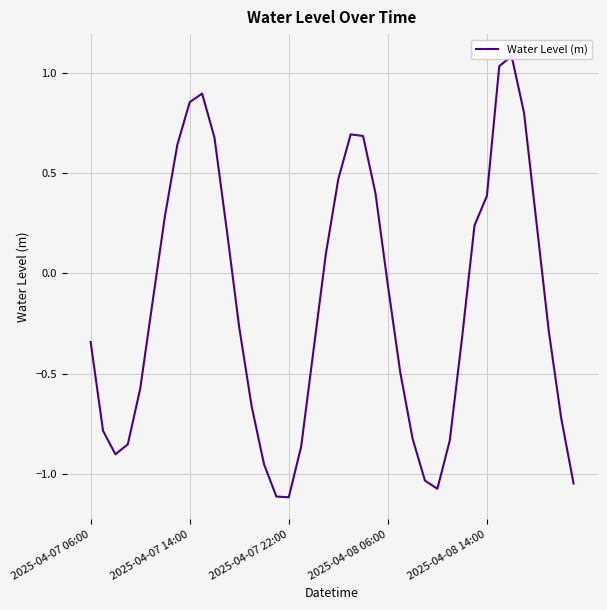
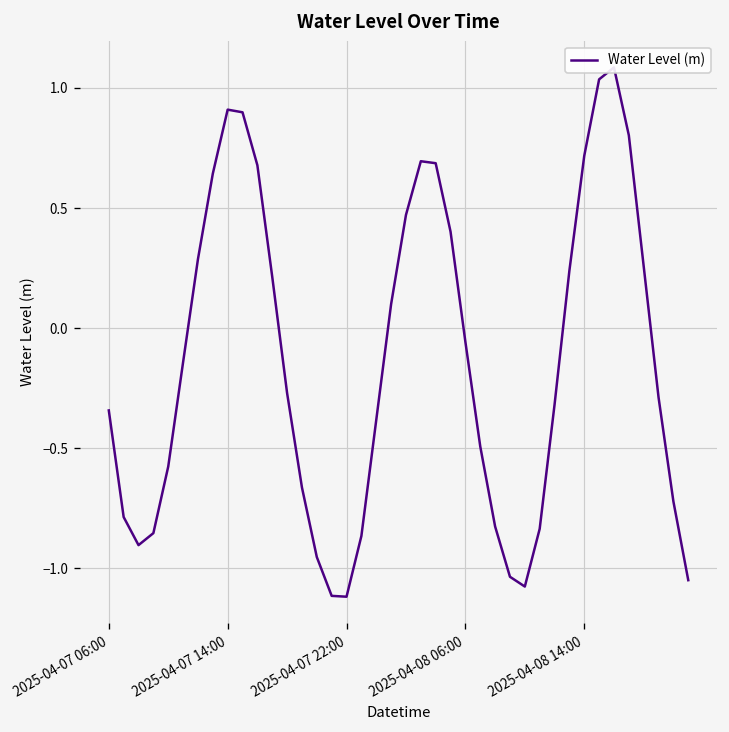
2025-04-07 14:00: 0.86 -> 0.91
2025-04-08 14:00: 0.39 -> 0.72
